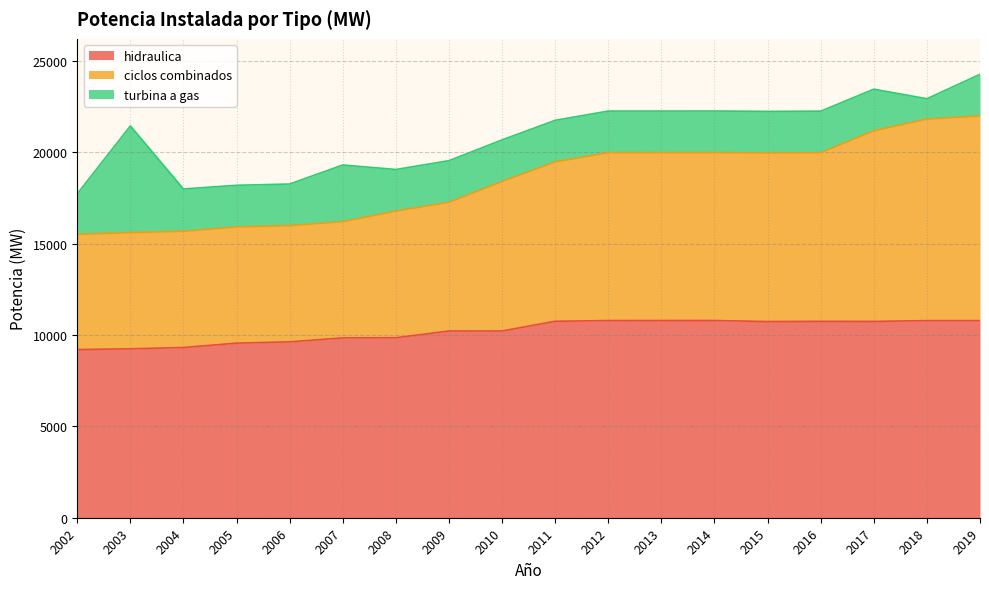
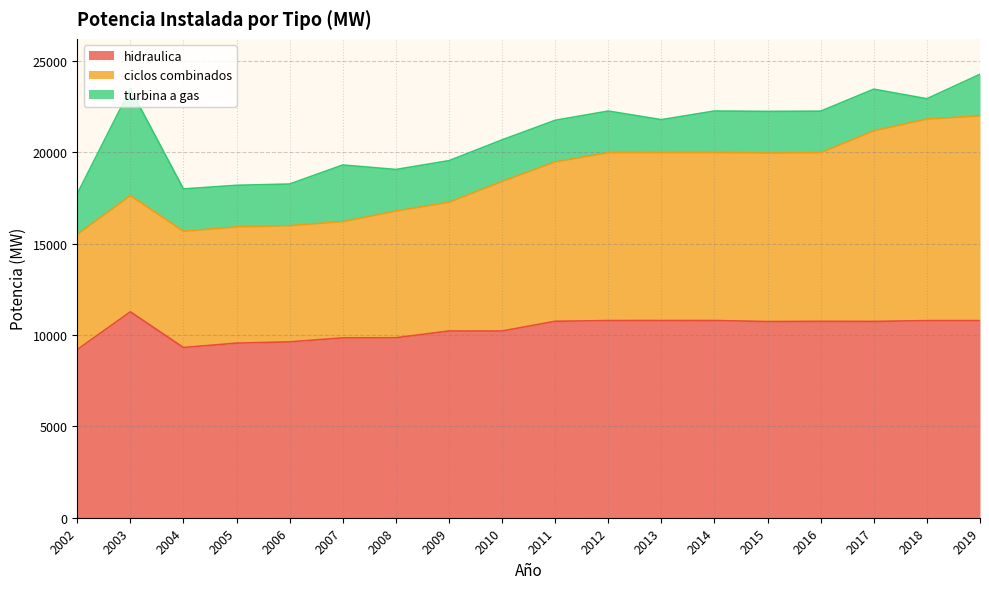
hidraulica, 2003: 9200 -> 11300
turbina a gas, 2013: 2300 -> 1800
